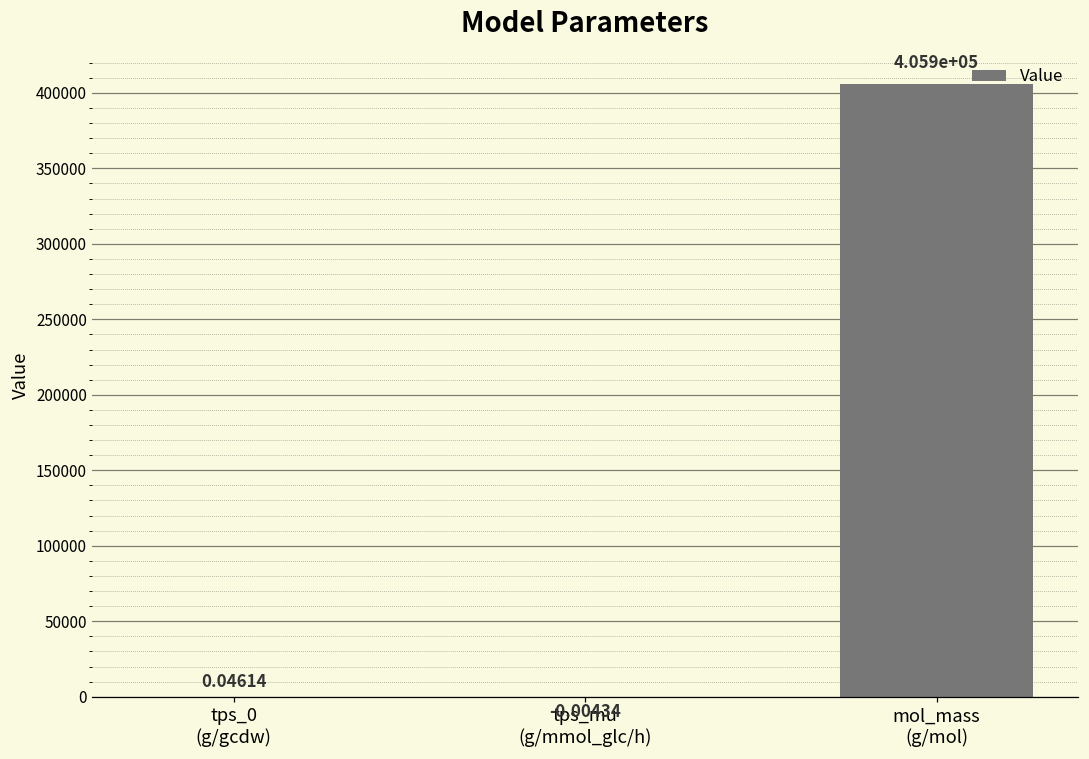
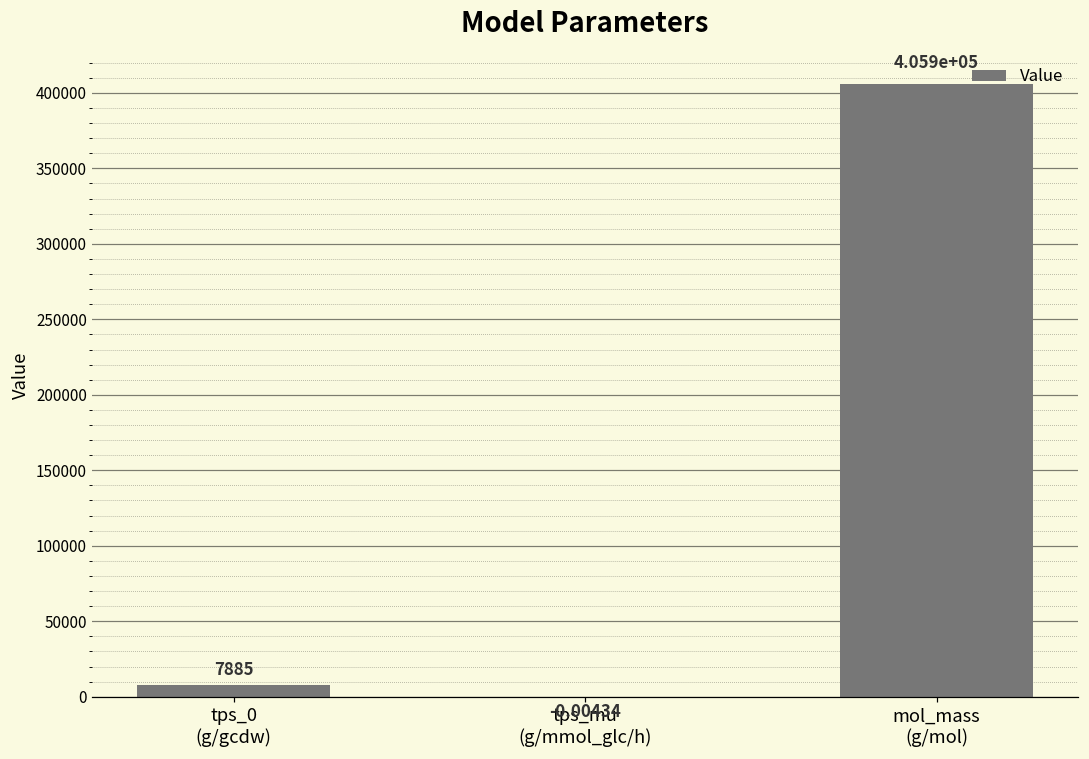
tps_0 (g/gcdw): 0.04614 -> 7885
